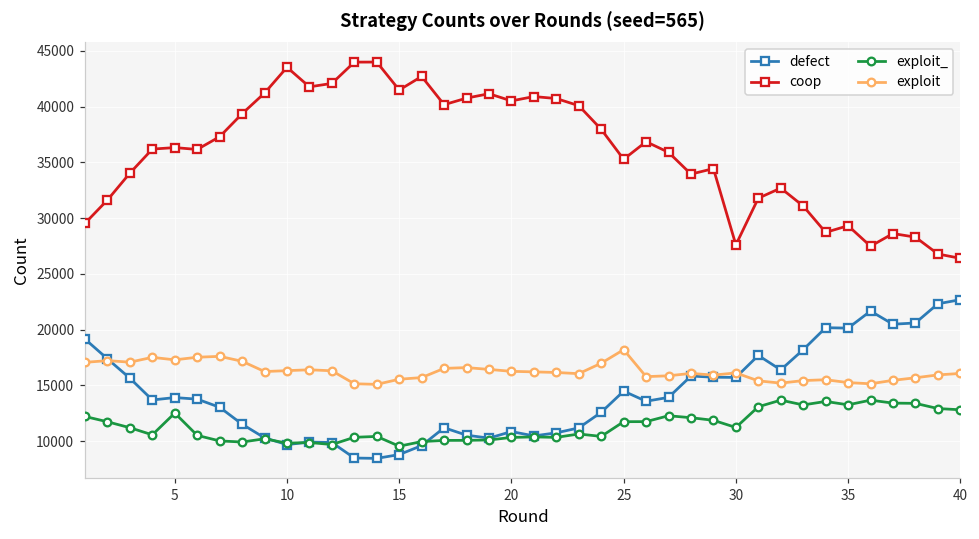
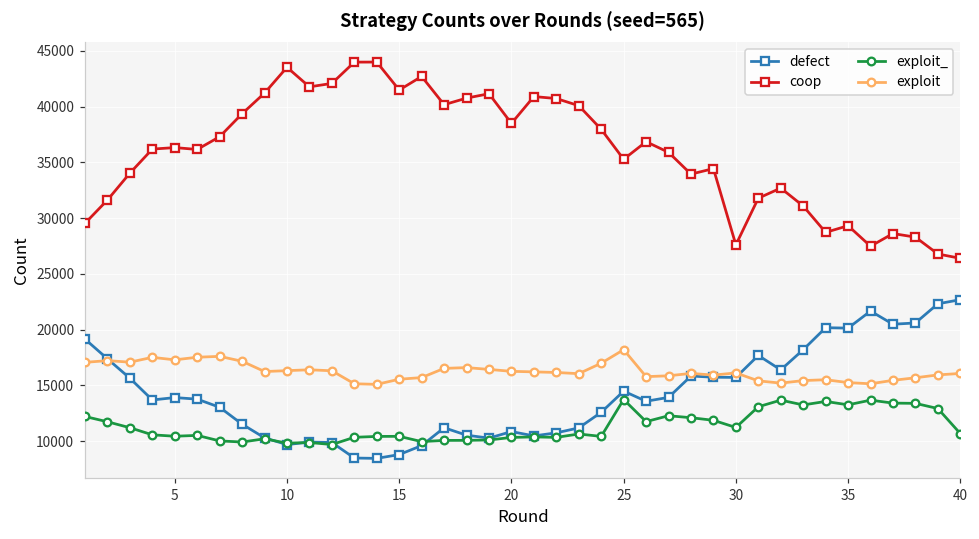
exploit_, 5: 12500 -> 10500
exploit_, 15: 9600 -> 10400
coop, 20: 40500 -> 38500
exploit_, 25: 11800 -> 13700
exploit_, 40: 12800 -> 10700
